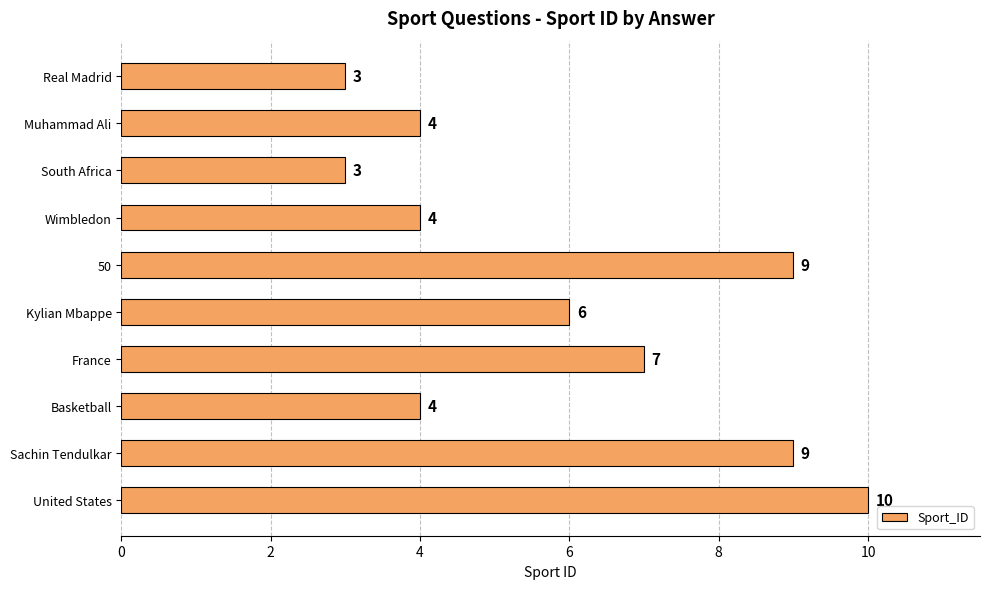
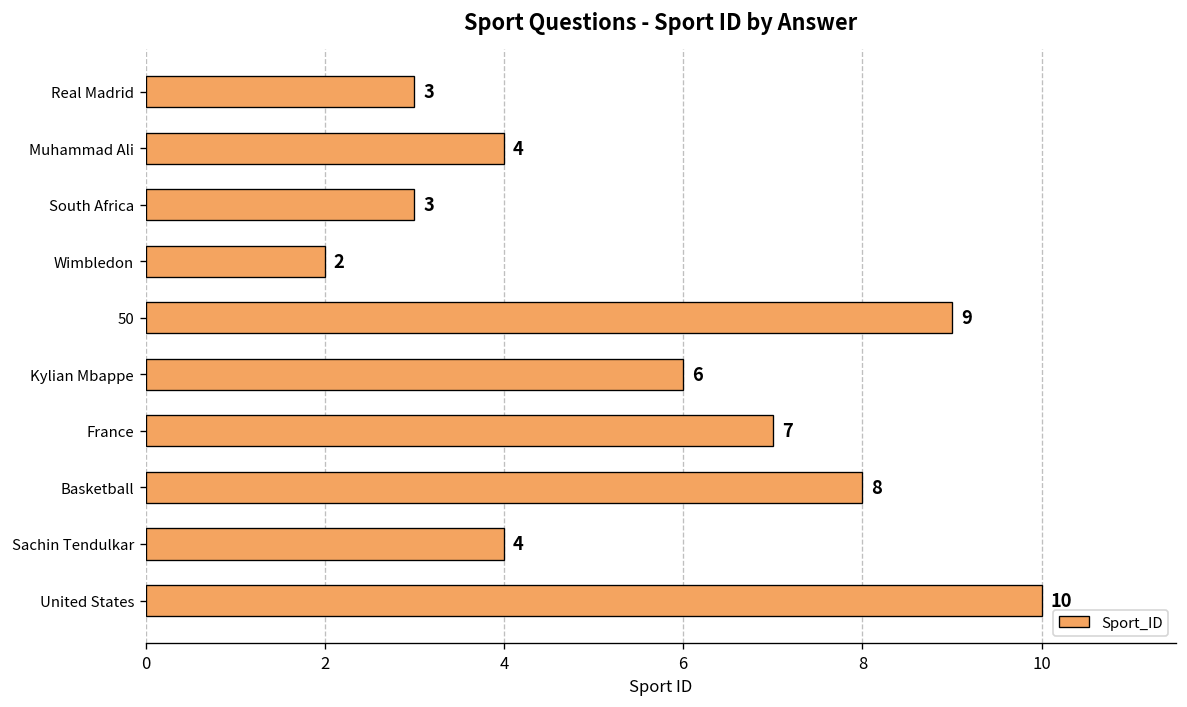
Wimbledon: 4 -> 2
Basketball: 4 -> 8
Sachin Tendulkar: 9 -> 4
